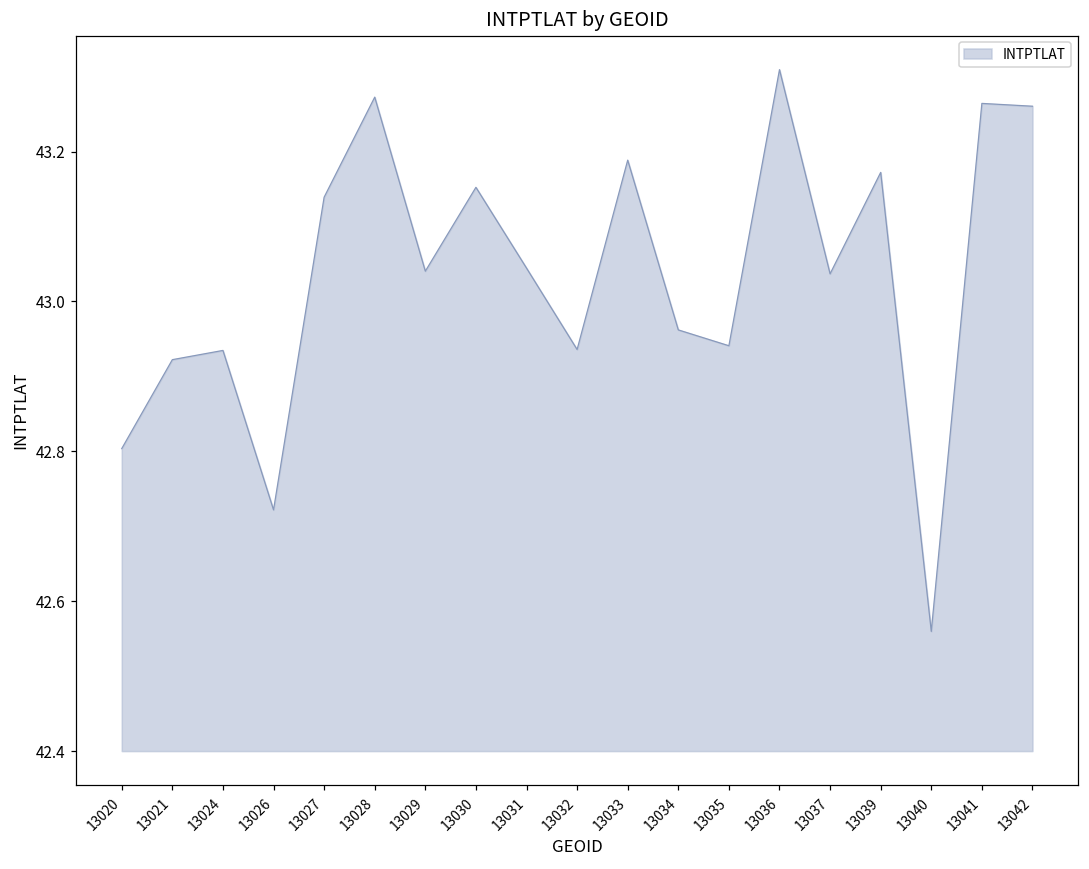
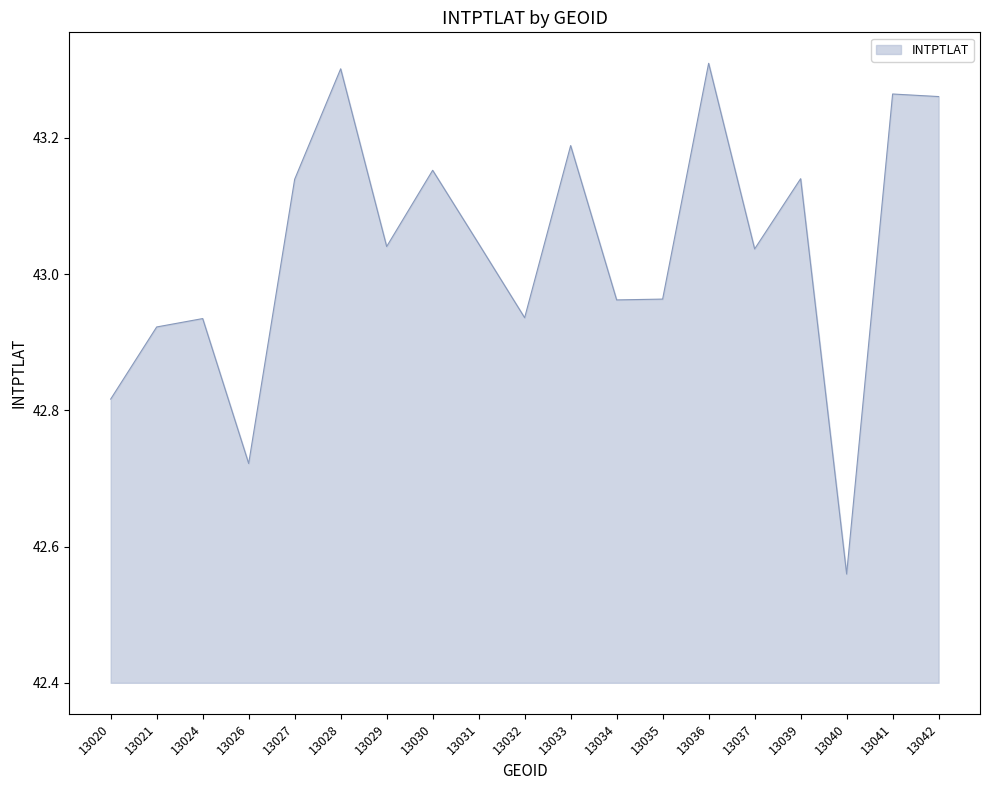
13020: 42.80 -> 42.82
13028: 43.27 -> 43.30
13035: 42.94 -> 42.96
13039: 43.17 -> 43.14
